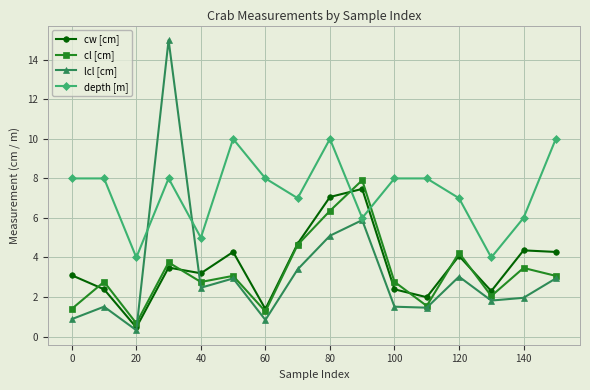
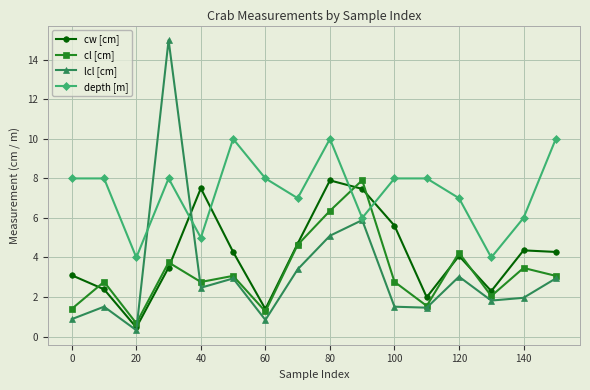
cw [cm], 40: 3.2 -> 7.5
cw [cm], 80: 7.1 -> 7.9
cw [cm], 100: 2.4 -> 5.6
